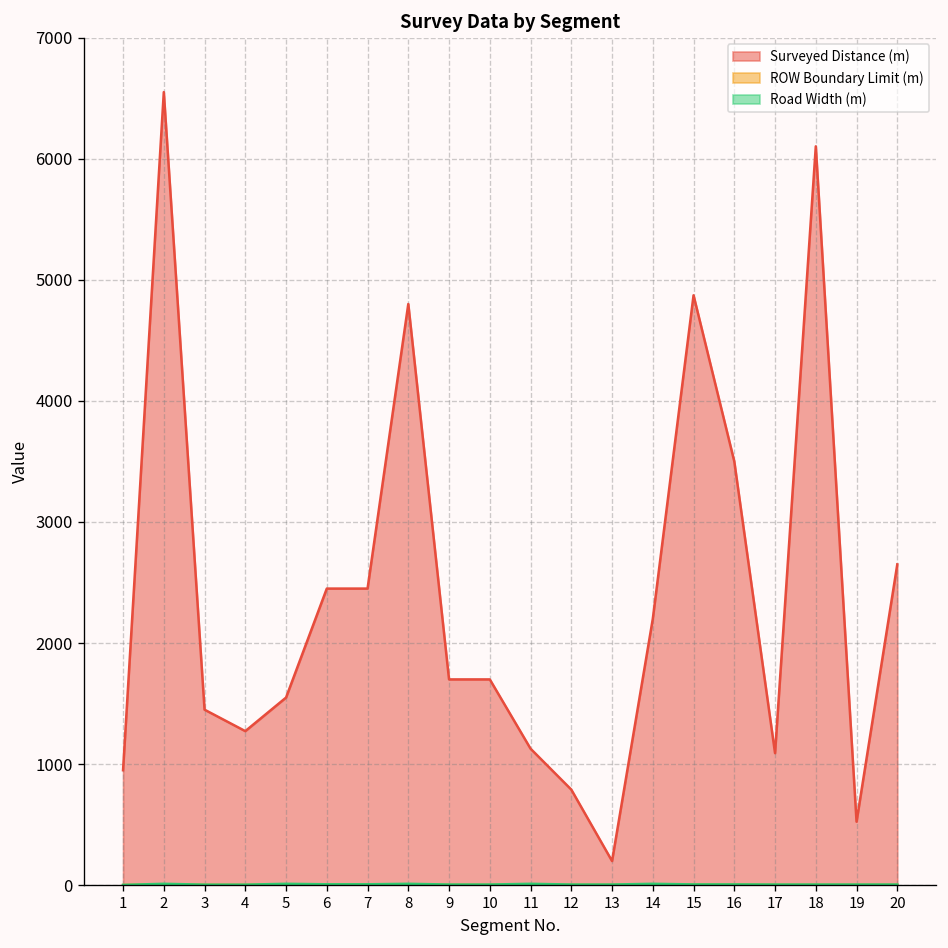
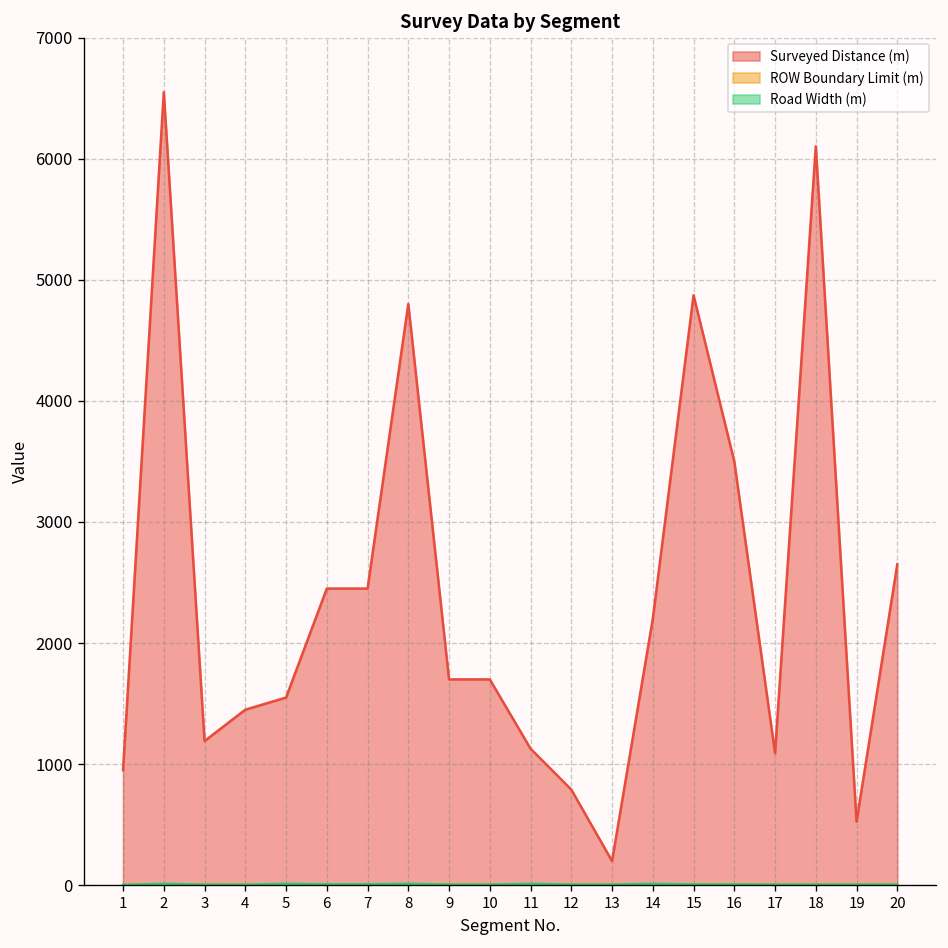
Surveyed Distance (m), 3: 1450 -> 1190
Surveyed Distance (m), 4: 1270 -> 1450
